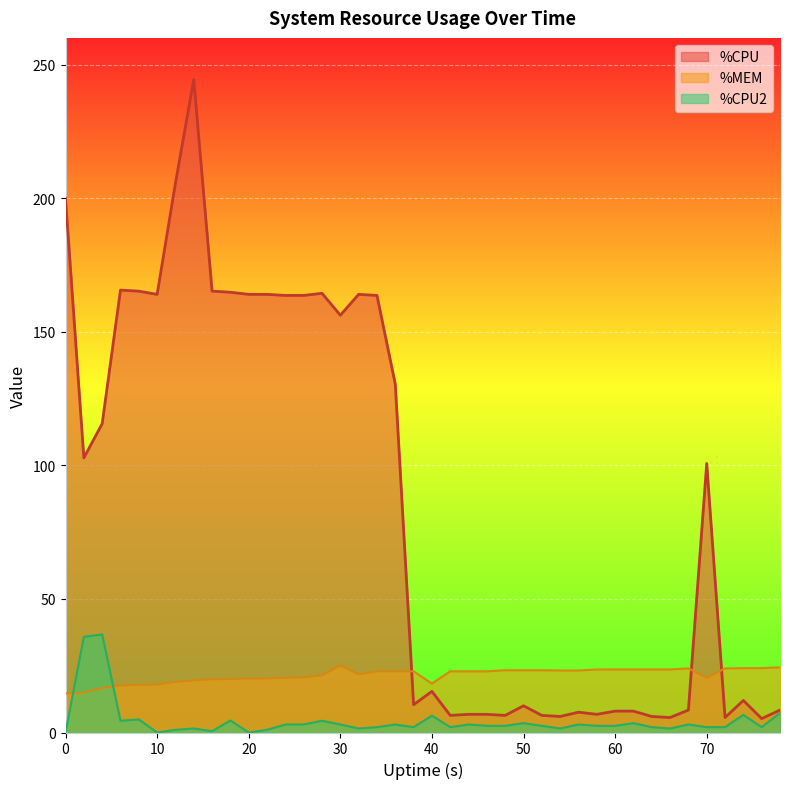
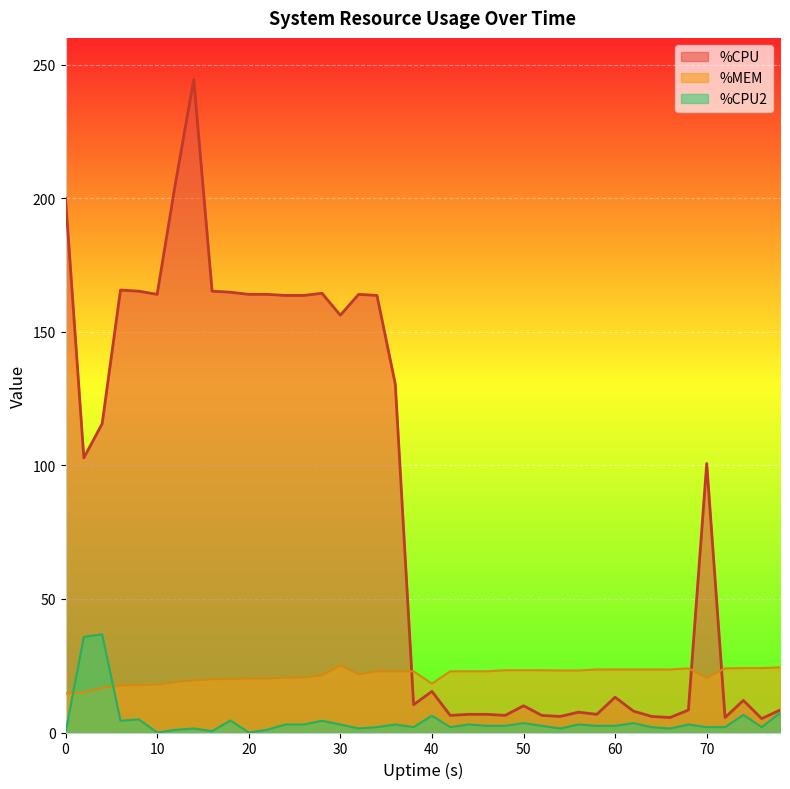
%CPU, 60: 8 -> 13
